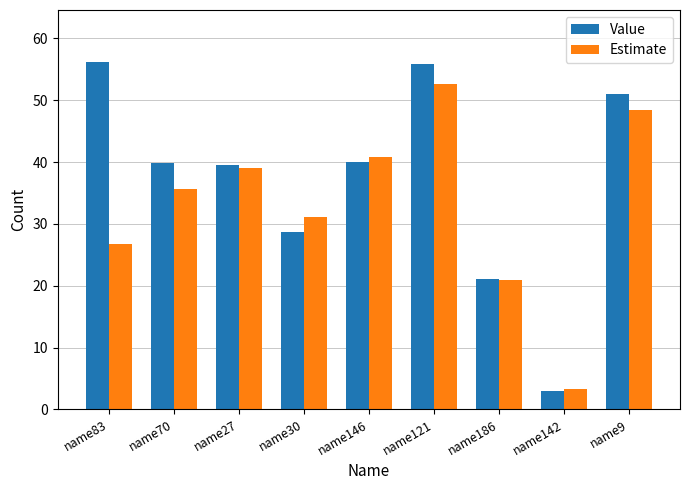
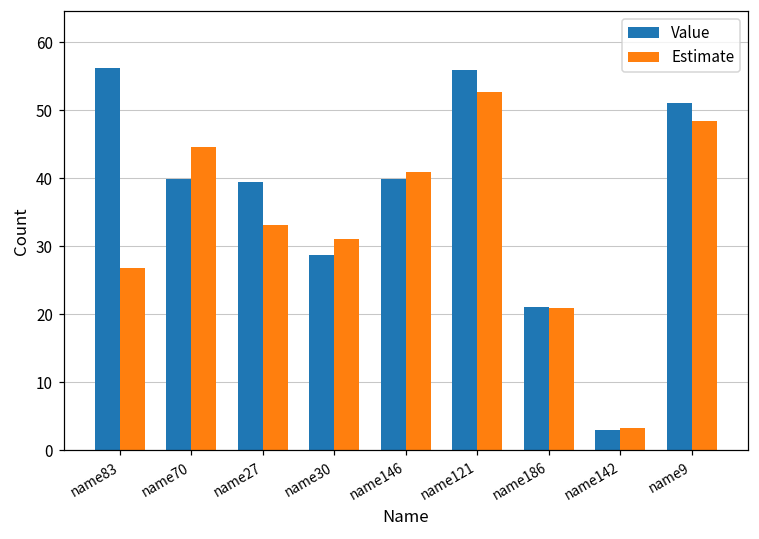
Estimate, name70: 36 -> 45
Estimate, name27: 39 -> 33
